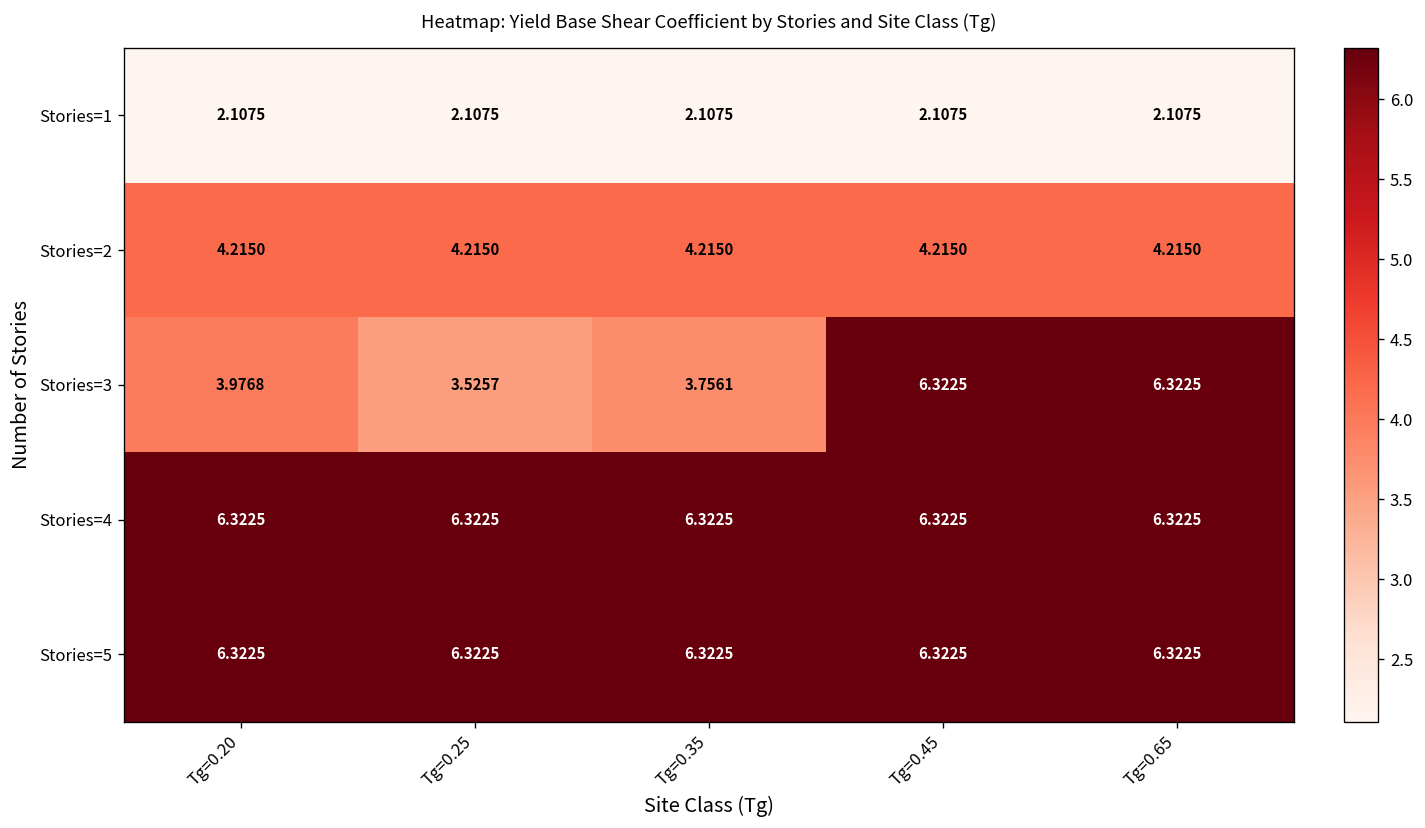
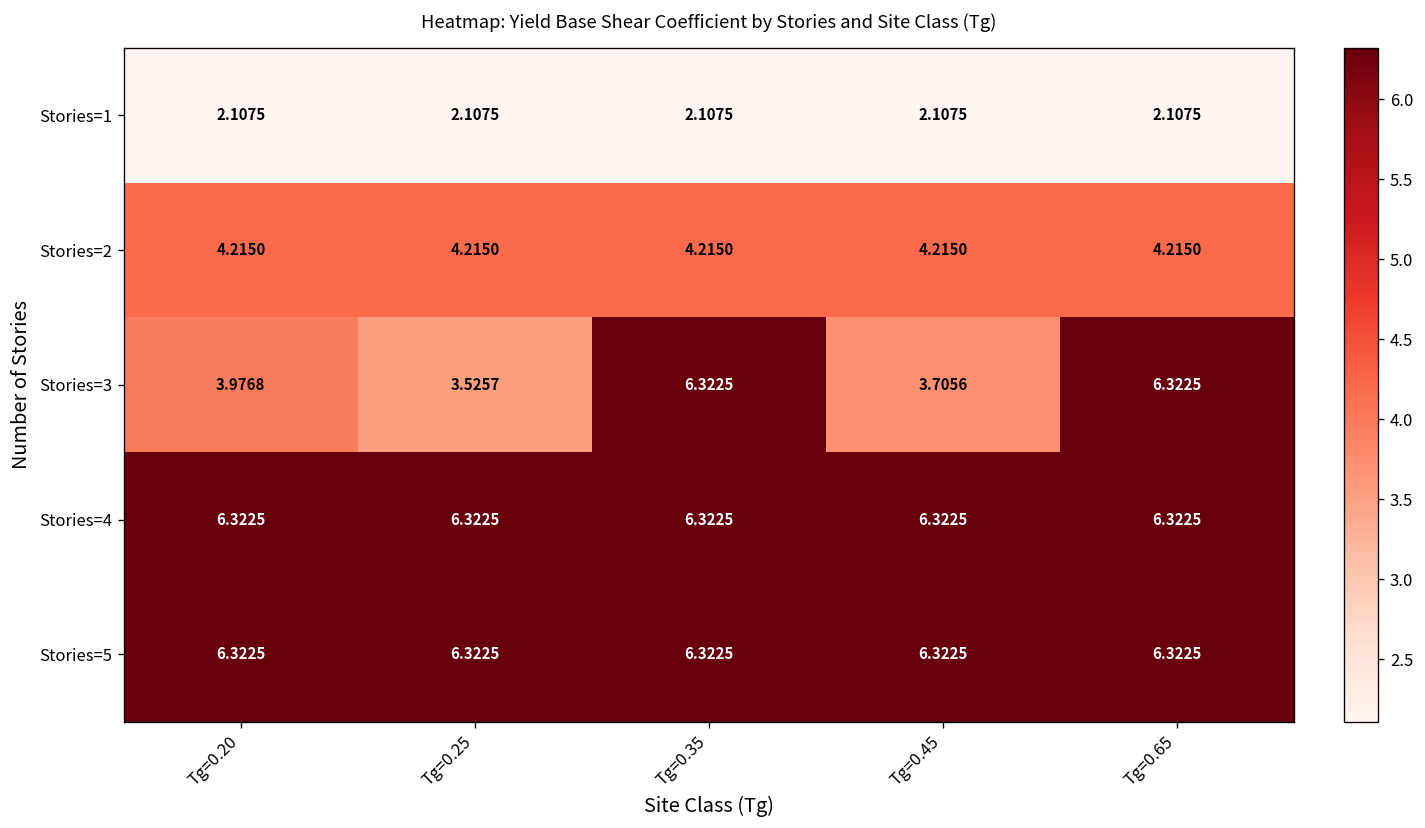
Stories=3, Tg=0.35: 3.7561 -> 6.3225
Stories=3, Tg=0.45: 6.3225 -> 3.7056
